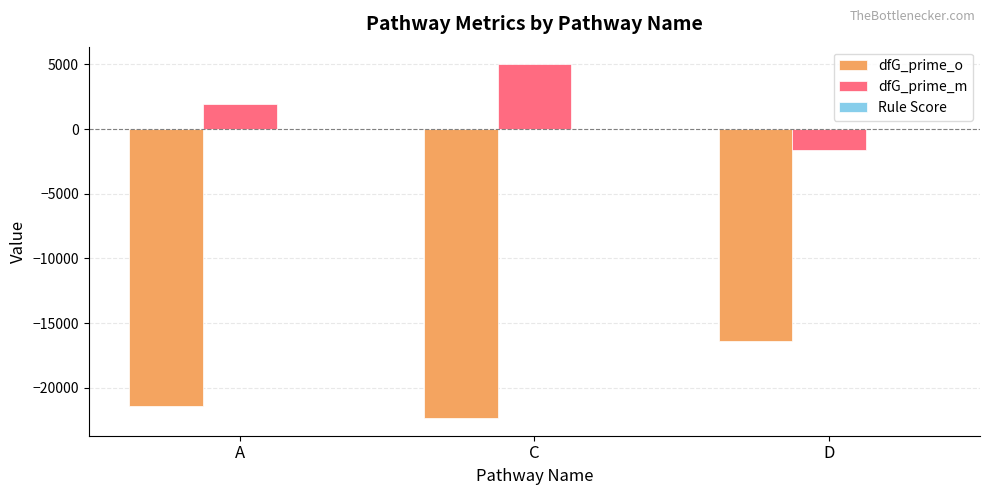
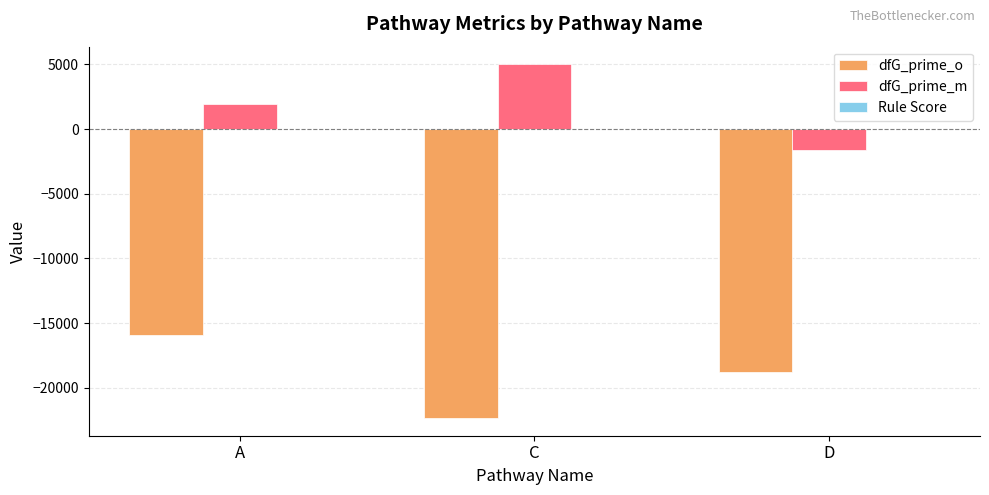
dfG_prime_o, A: -21400 -> -15900
dfG_prime_o, D: -16400 -> -18800
